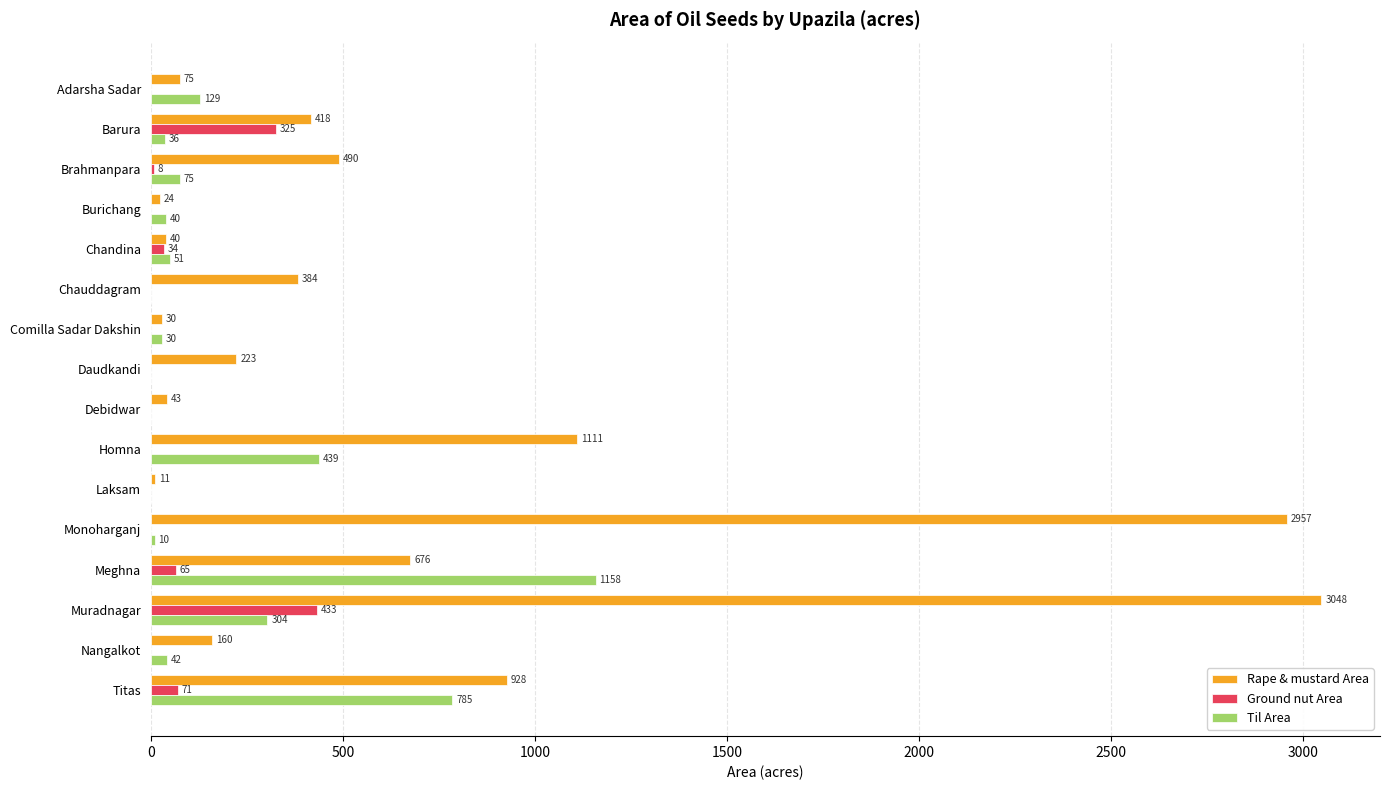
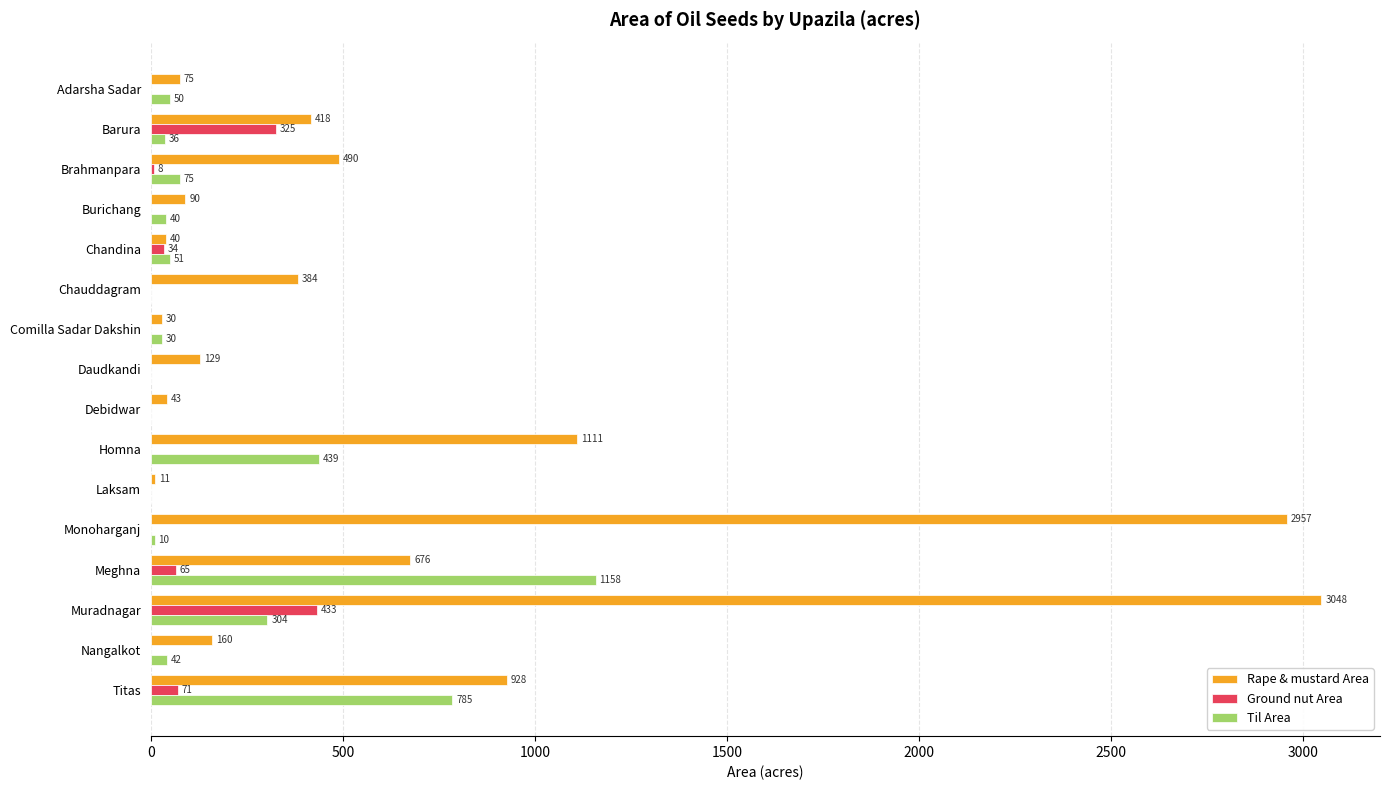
Til Area, Adarsha Sadar: 129 -> 50
Rape & mustard Area, Burichang: 24 -> 90
Rape & mustard Area, Daudkandi: 223 -> 129
